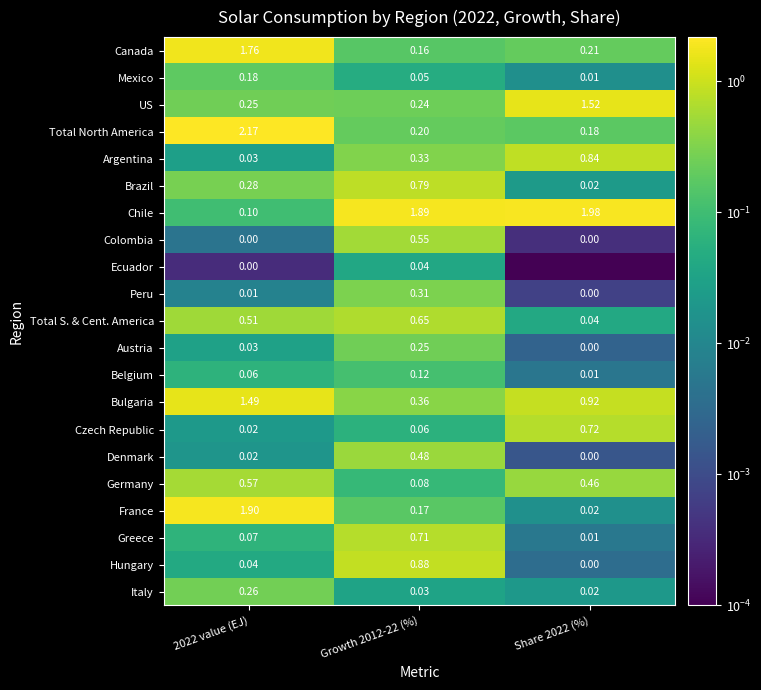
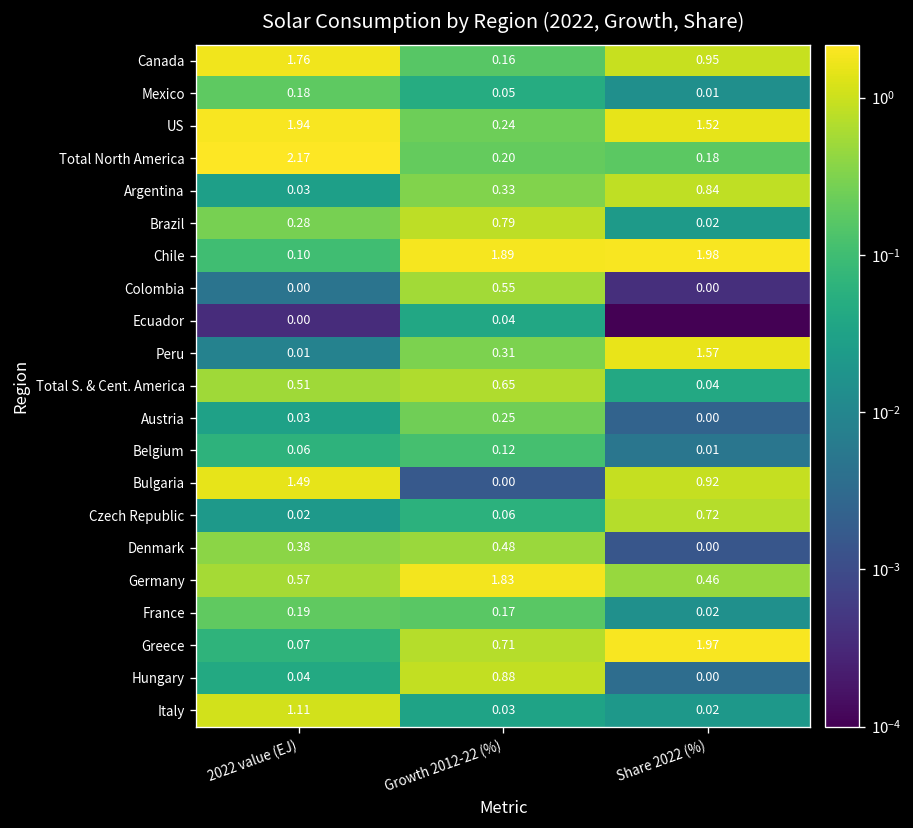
Canada, Share 2022 (%): 0.21 -> 0.95
US, 2022 value (EJ): 0.25 -> 1.94
Peru, Share 2022 (%): 0.00 -> 1.57
Bulgaria, Growth 2012-22 (%): 0.36 -> 0.00
Denmark, 2022 value (EJ): 0.02 -> 0.38
Germany, Growth 2012-22 (%): 0.08 -> 1.83
France, 2022 value (EJ): 1.90 -> 0.19
Greece, Share 2022 (%): 0.01 -> 1.97
Italy, 2022 value (EJ): 0.26 -> 1.11
